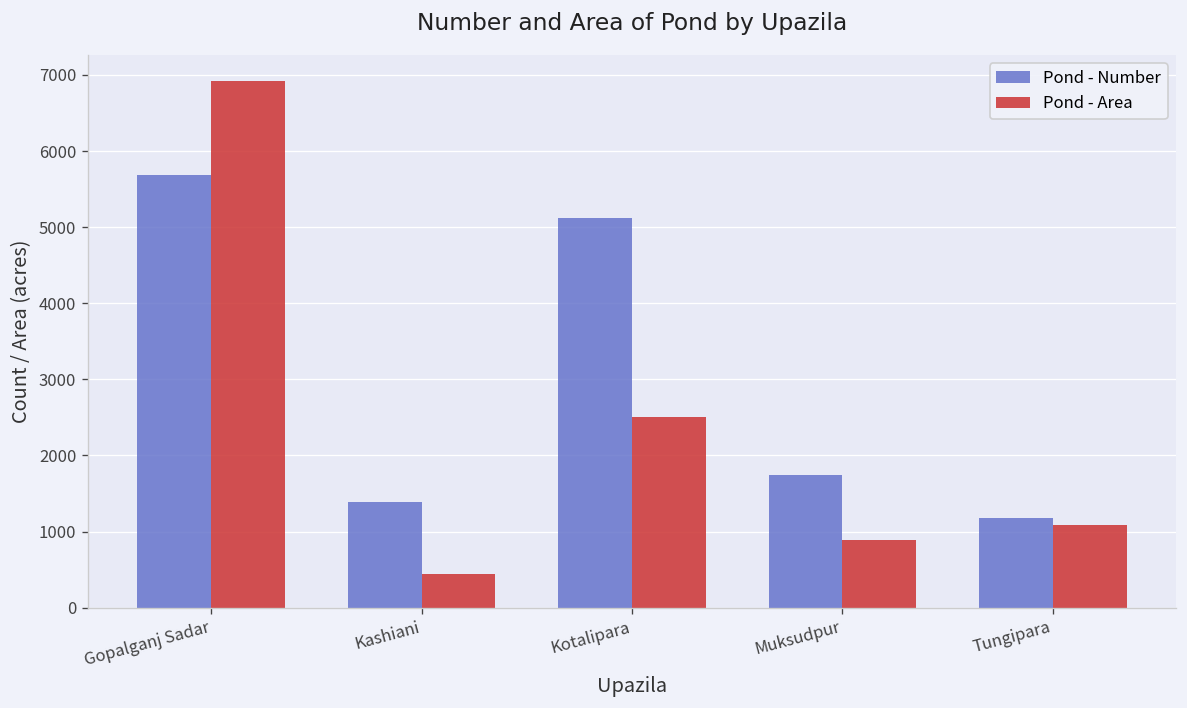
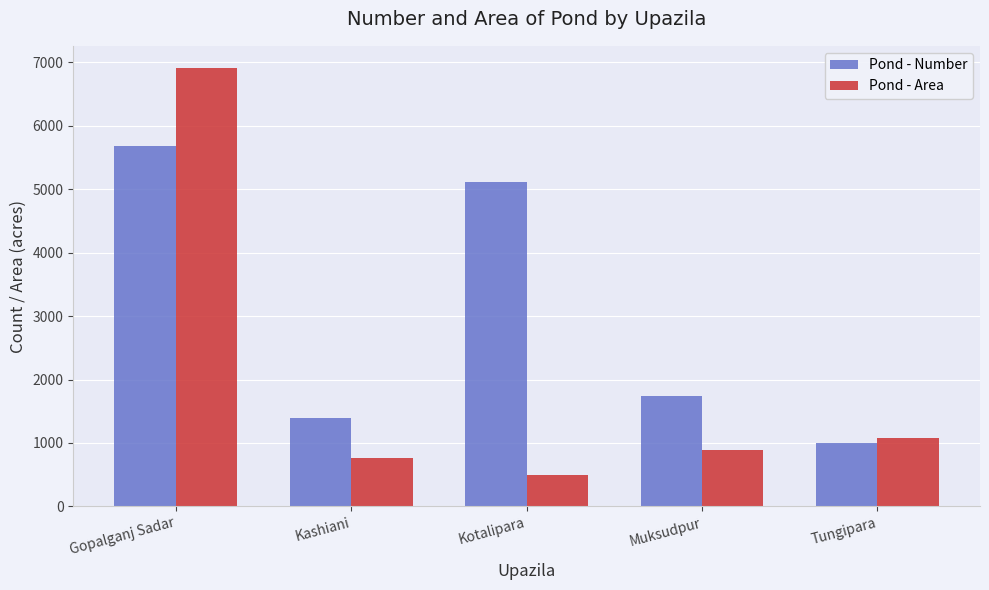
Pond - Area, Kashiani: 400 -> 800
Pond - Area, Kotalipara: 2500 -> 500
Pond - Number, Tungipara: 1200 -> 1000
